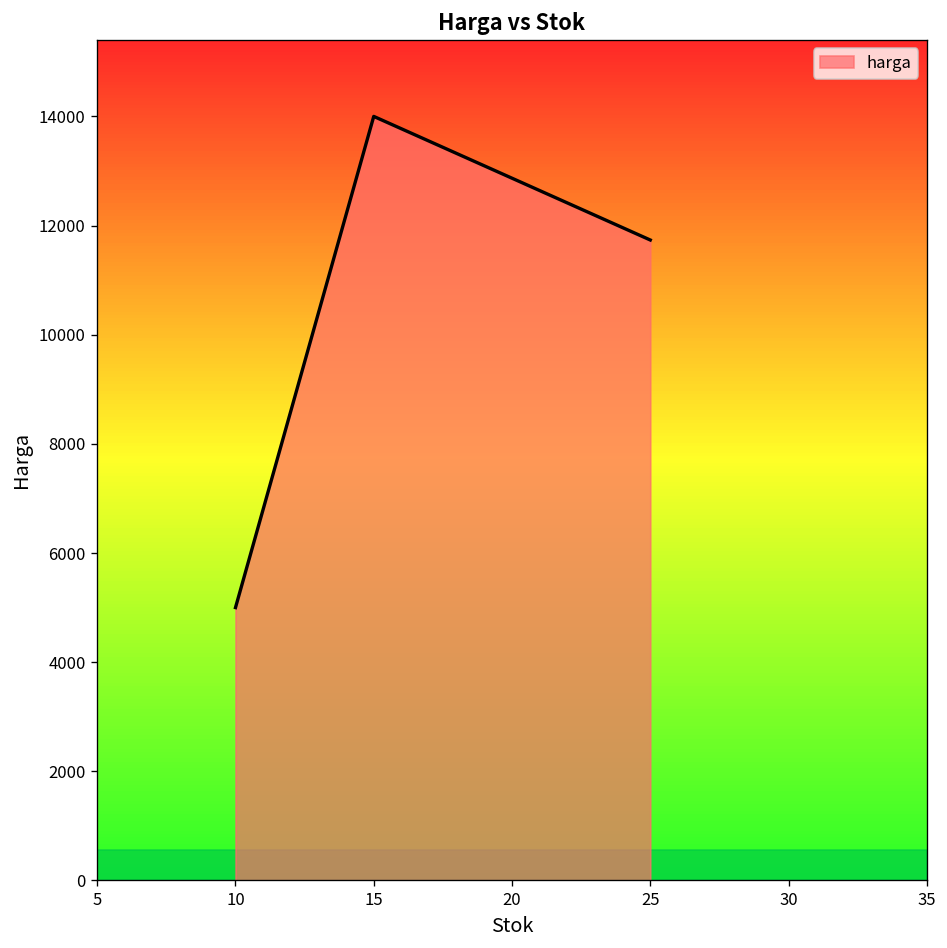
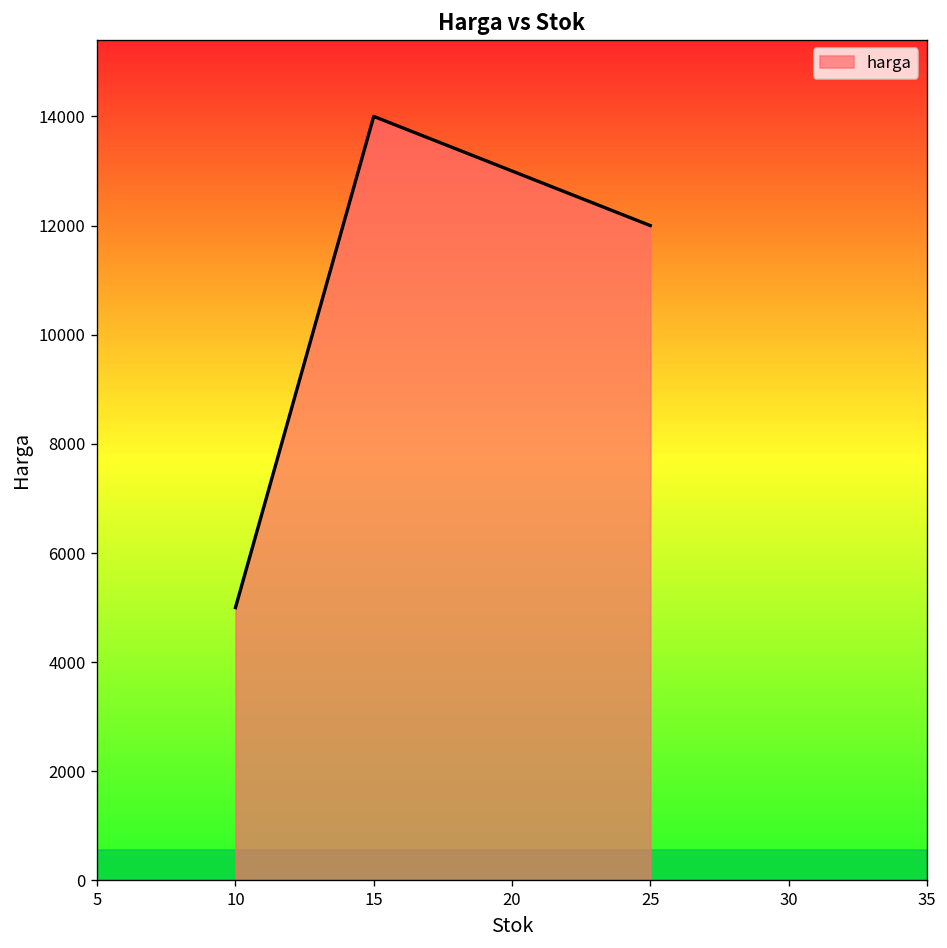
25: 11700 -> 12000
